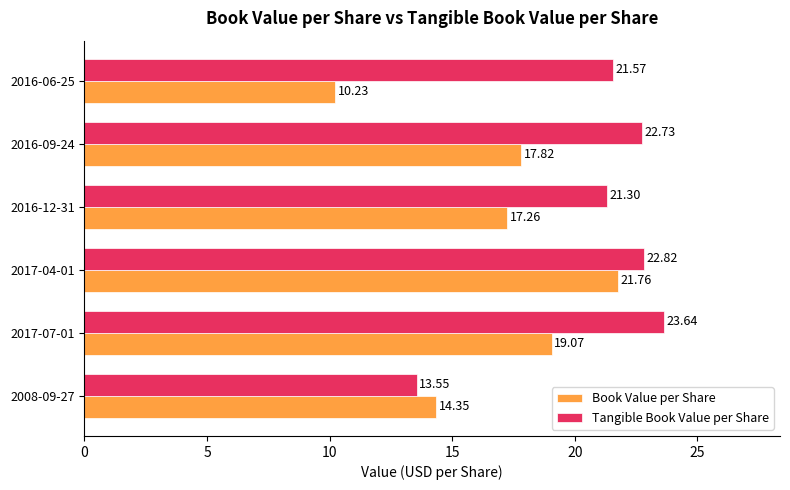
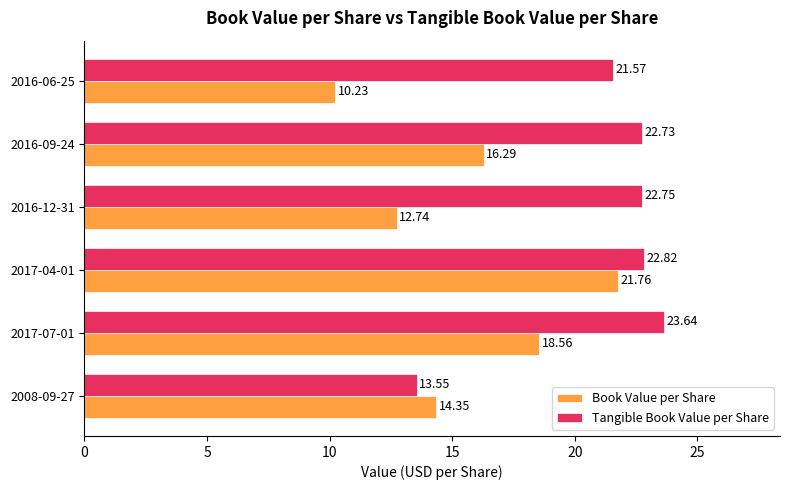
Book Value per Share, 2016-09-24: 17.82 -> 16.29
Tangible Book Value per Share, 2016-12-31: 21.30 -> 22.75
Book Value per Share, 2016-12-31: 17.26 -> 12.74
Book Value per Share, 2017-07-01: 19.07 -> 18.56
